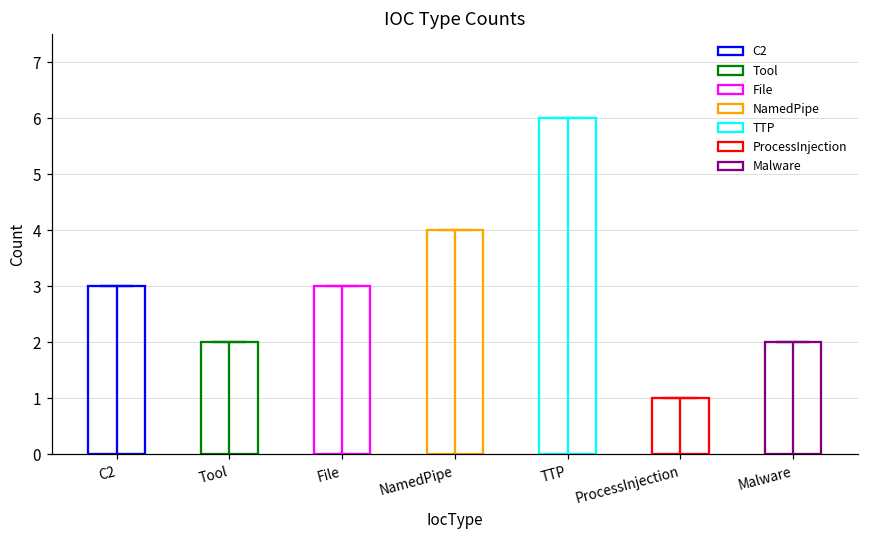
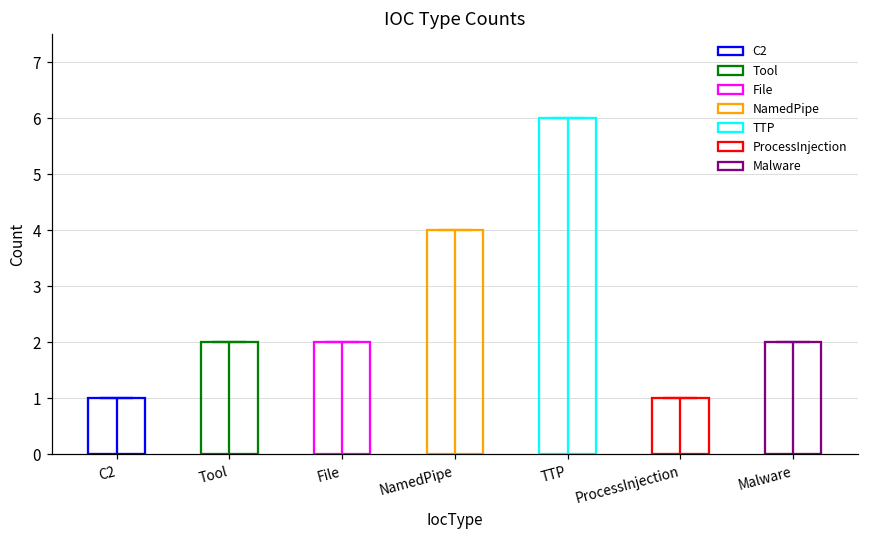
C2: 3 -> 1
File: 3 -> 2
